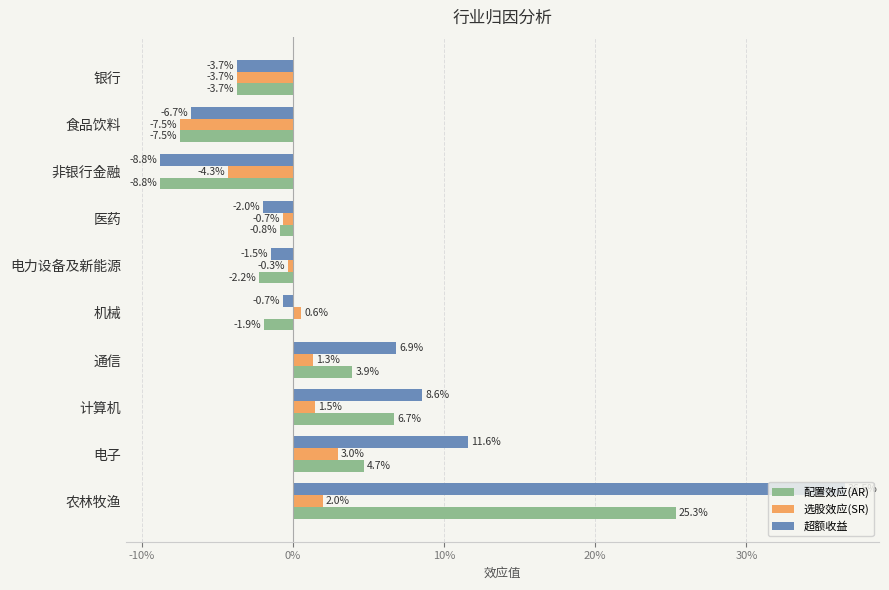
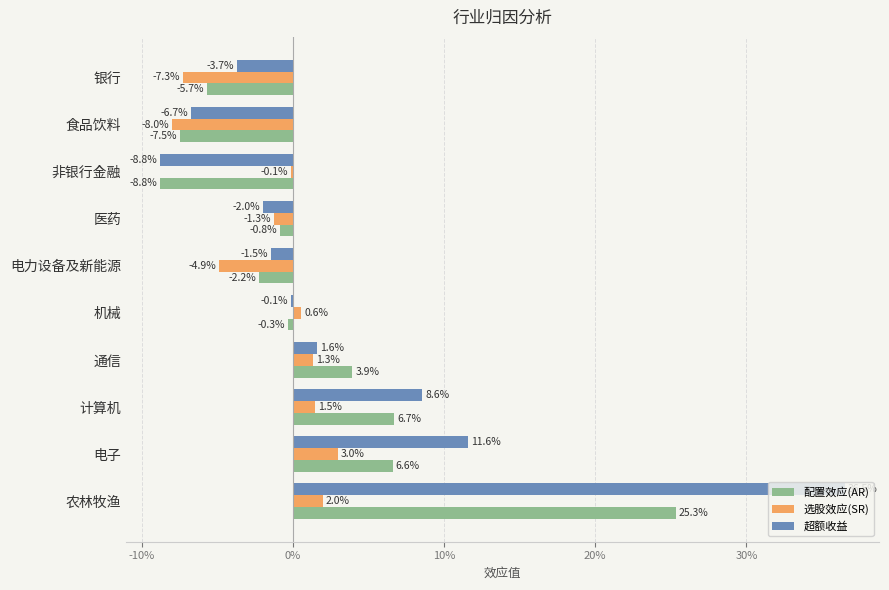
选股效应(SR), 银行: -3.7% -> -7.3%
配置效应(AR), 银行: -3.7% -> -5.7%
选股效应(SR), 食品饮料: -7.5% -> -8.0%
选股效应(SR), 非银行金融: -4.3% -> -0.1%
选股效应(SR), 医药: -0.7% -> -1.3%
选股效应(SR), 电力设备及新能源: -0.3% -> -4.9%
超额收益, 机械: -0.7% -> -0.1%
配置效应(AR), 机械: -1.9% -> -0.3%
超额收益, 通信: 6.9% -> 1.6%
配置效应(AR), 电子: 4.7% -> 6.6%
